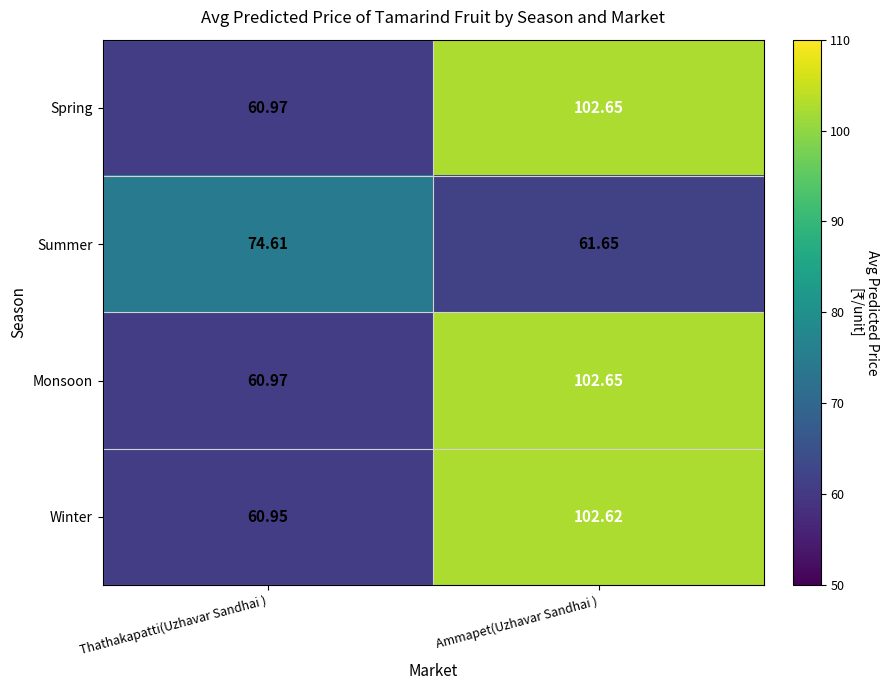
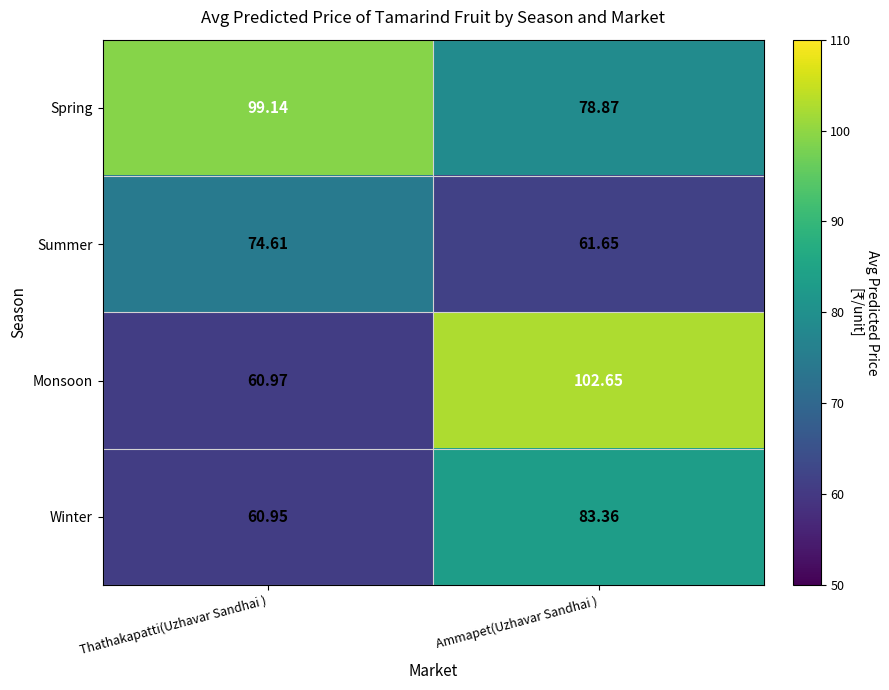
Spring, Thathakapatti(Uzhavar Sandhai ): 60.97 -> 99.14
Spring, Ammapet(Uzhavar Sandhai ): 102.65 -> 78.87
Winter, Ammapet(Uzhavar Sandhai ): 102.62 -> 83.36
